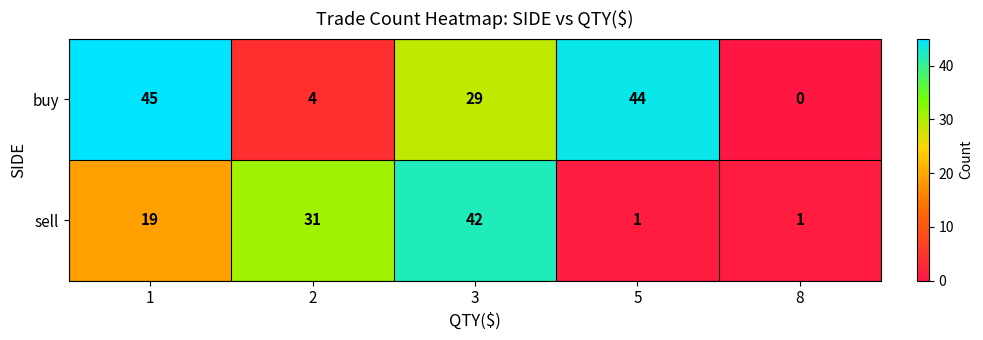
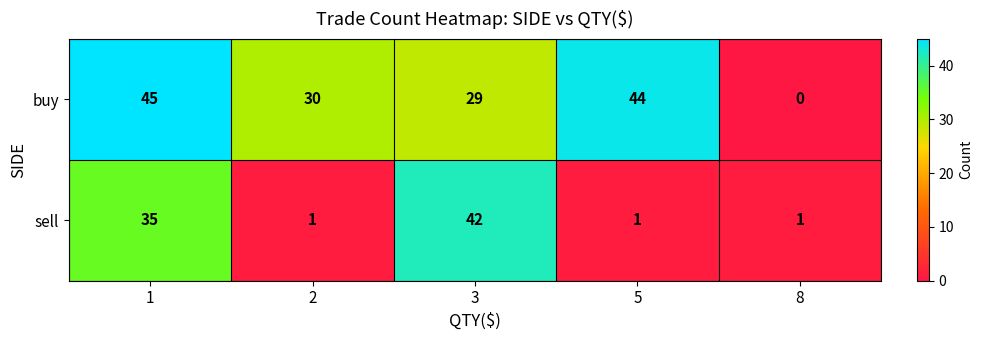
buy, 2: 4 -> 30
sell, 1: 19 -> 35
sell, 2: 31 -> 1
